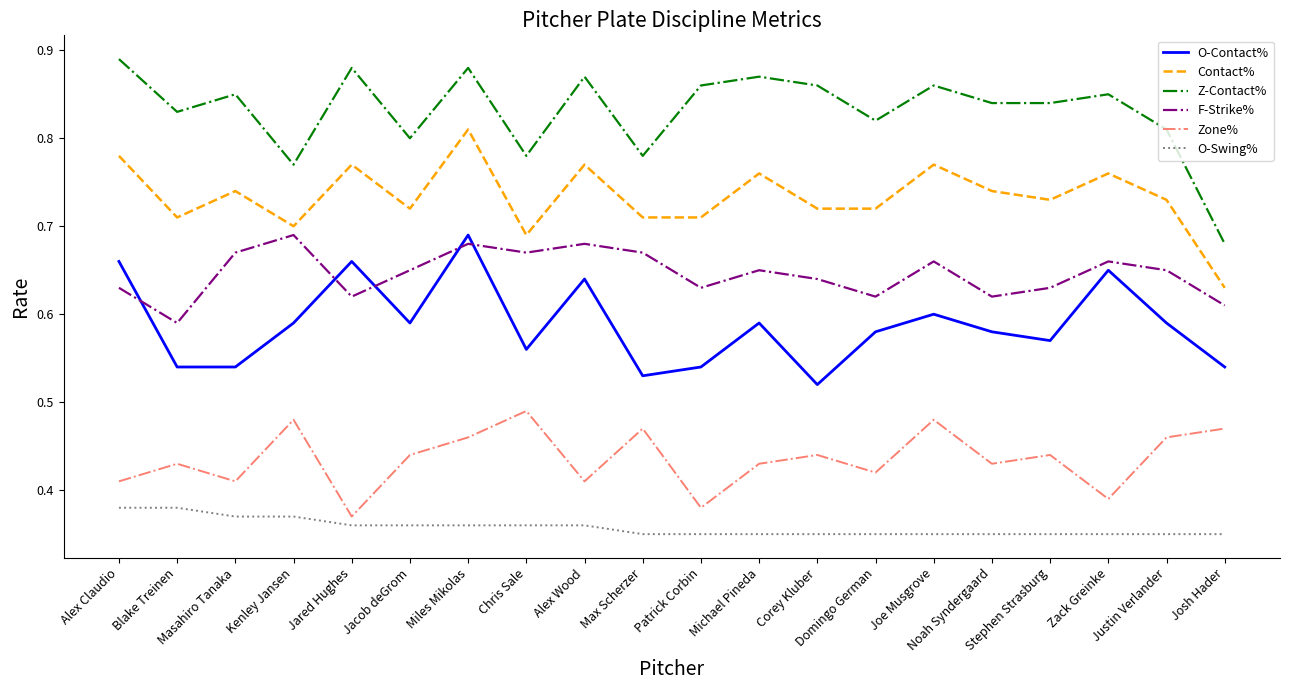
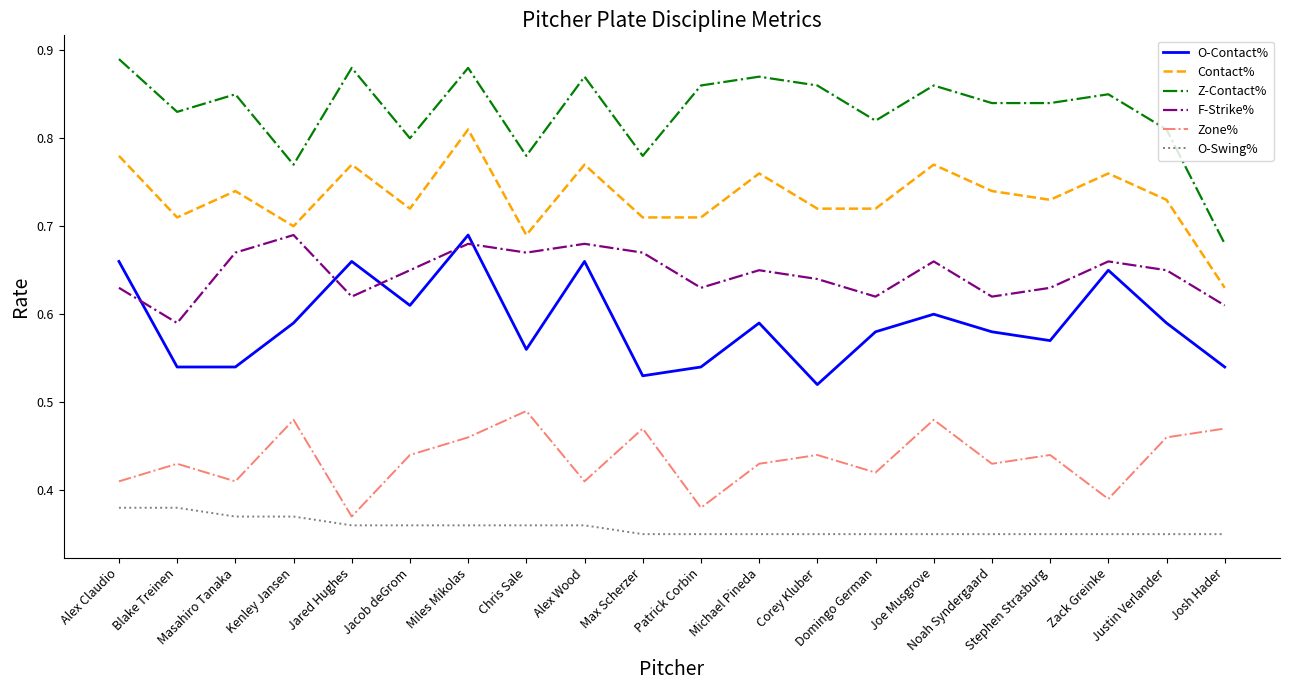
O-Contact%, Jacob deGrom: 0.59 -> 0.61
O-Contact%, Alex Wood: 0.64 -> 0.66
